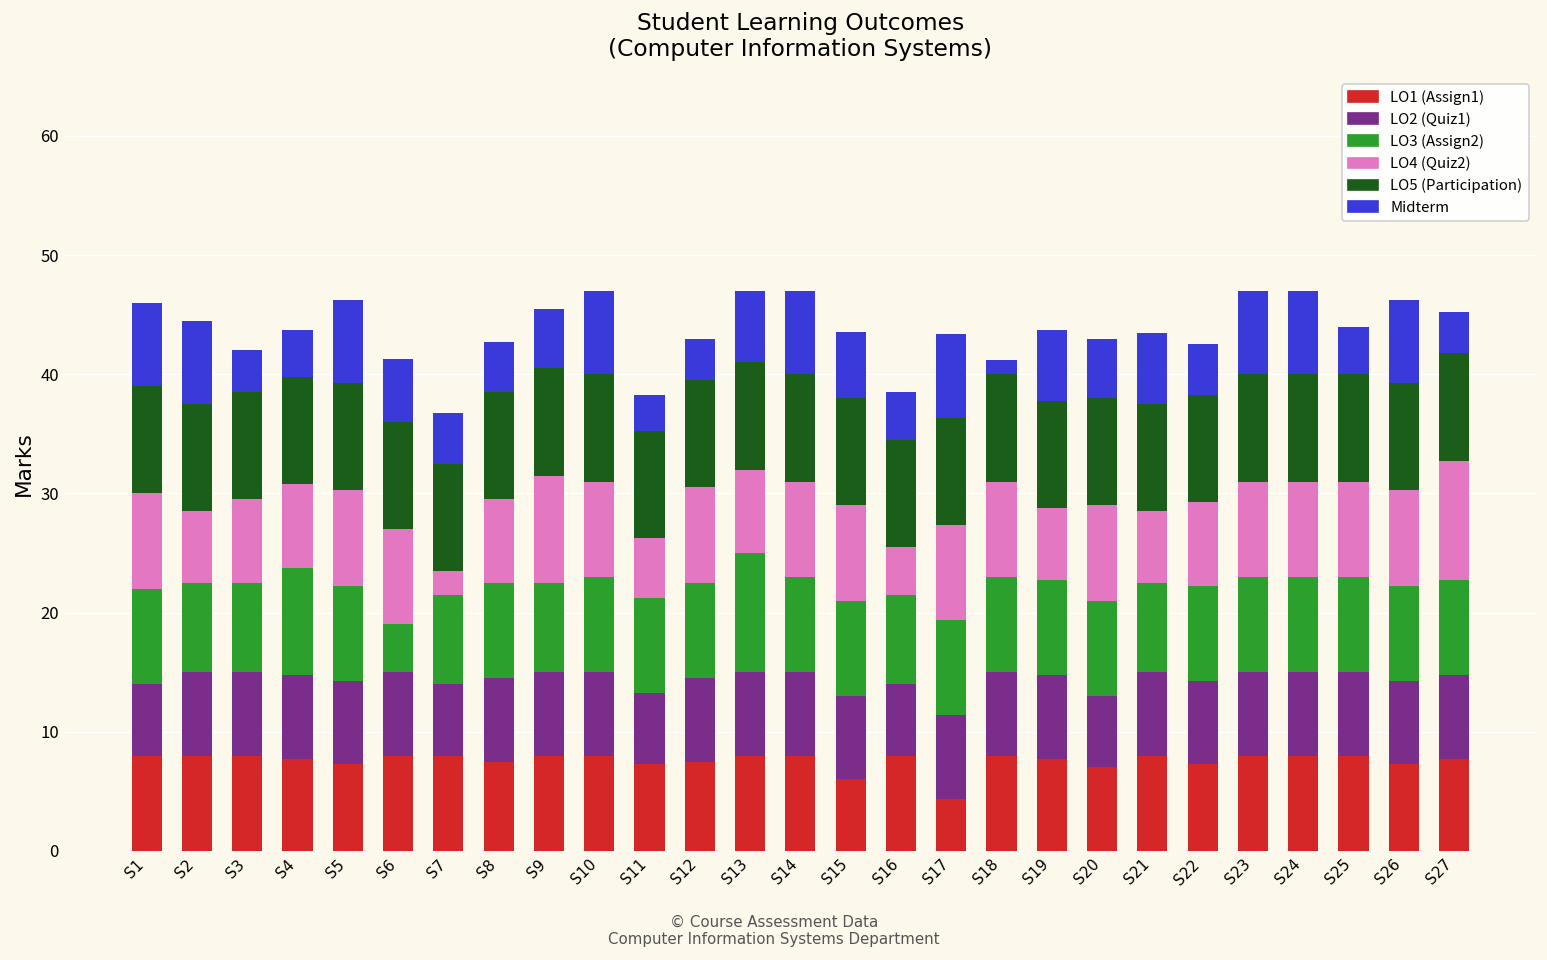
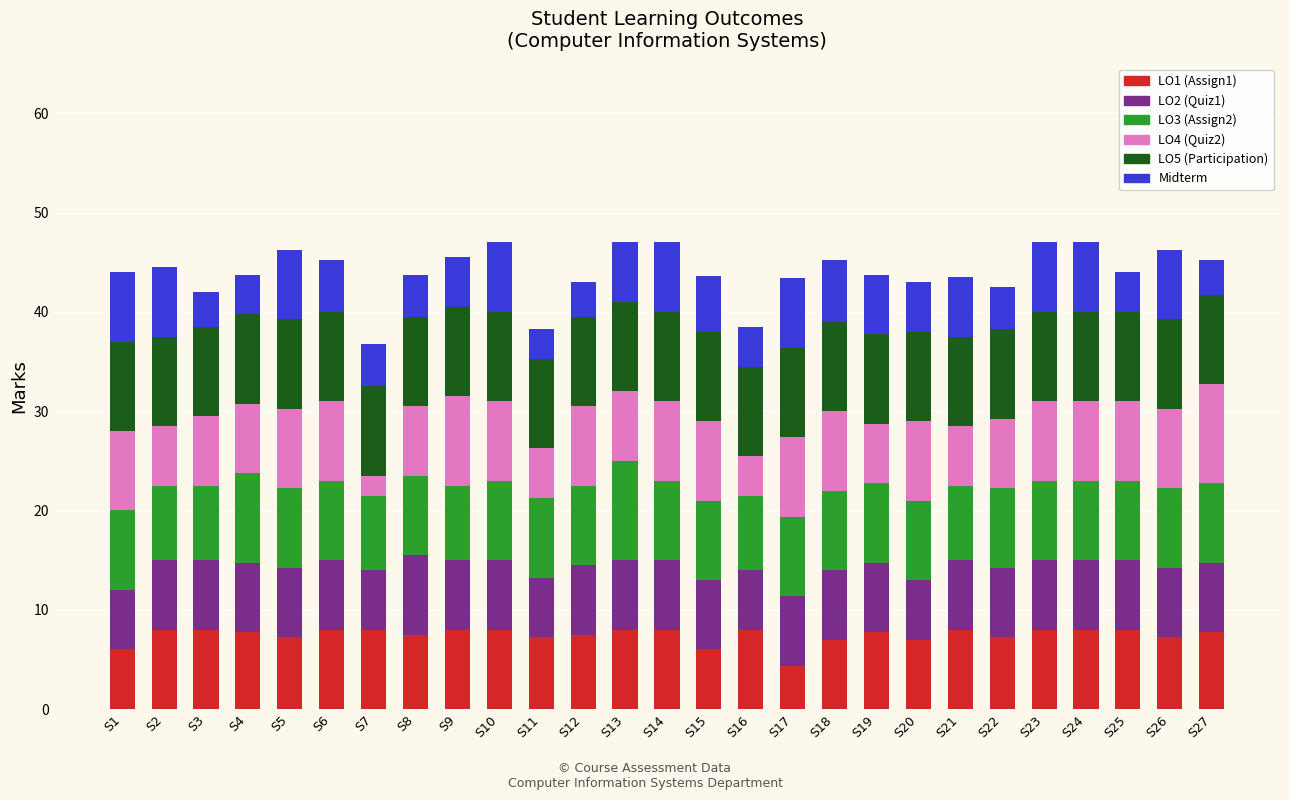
LO1 (Assign1), S1: 8 -> 6
LO3 (Assign2), S6: 4 -> 8
LO2 (Quiz1), S8: 7 -> 8
LO1 (Assign1), S18: 8 -> 7
Midterm, S18: 1 -> 6
